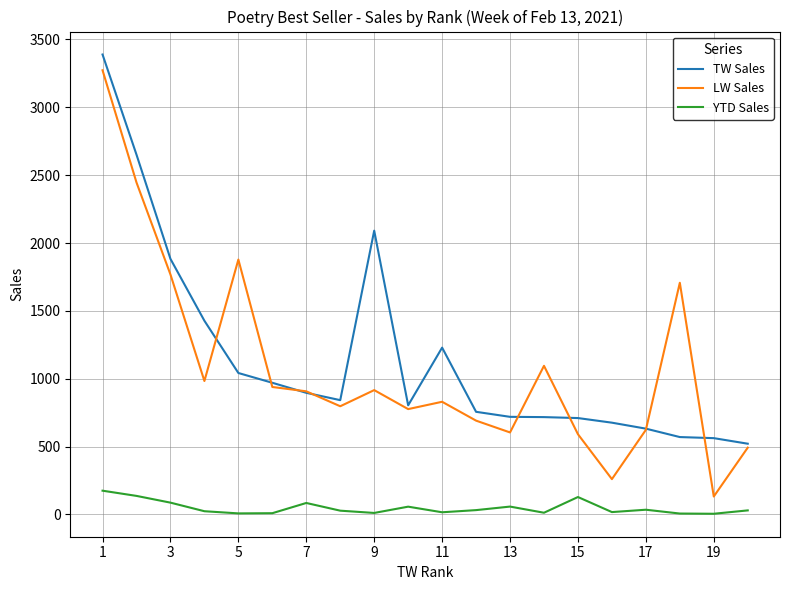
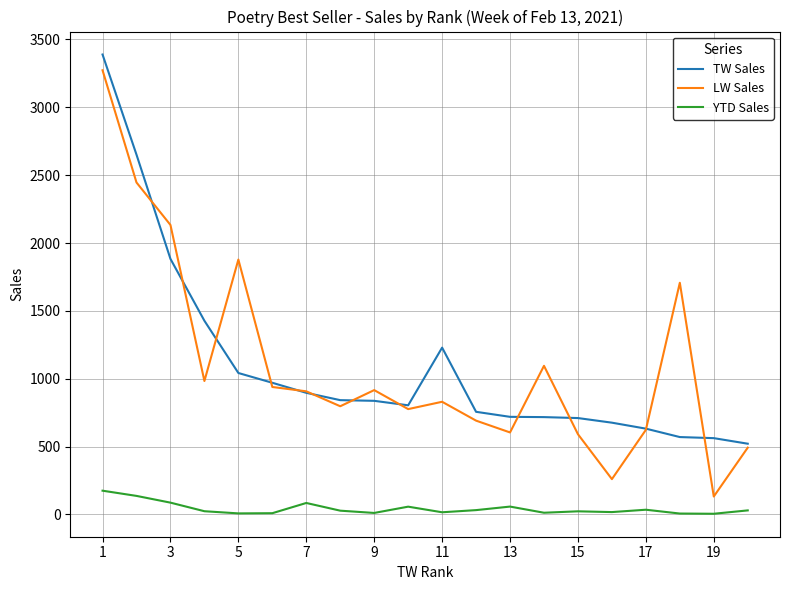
LW Sales, 3: 1770 -> 2130
TW Sales, 9: 2090 -> 840
YTD Sales, 15: 130 -> 20
